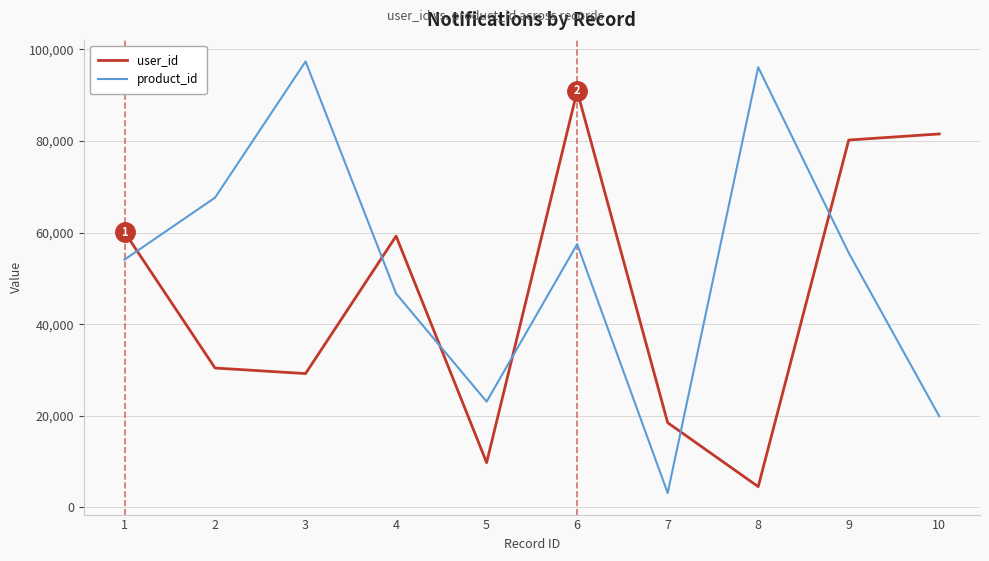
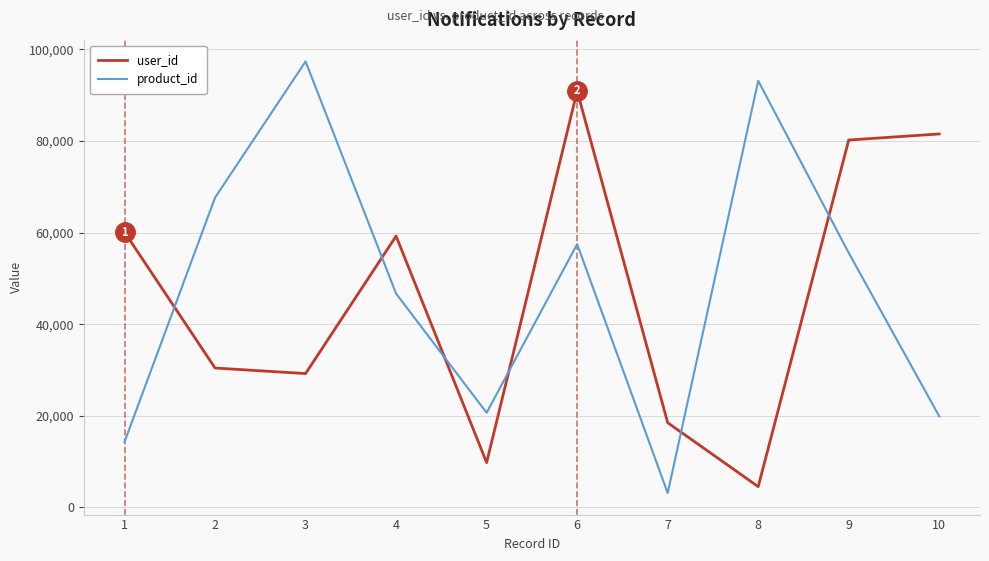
product_id, 1: 54,000 -> 14,000
product_id, 5: 23,000 -> 21,000
product_id, 8: 96,000 -> 93,000
